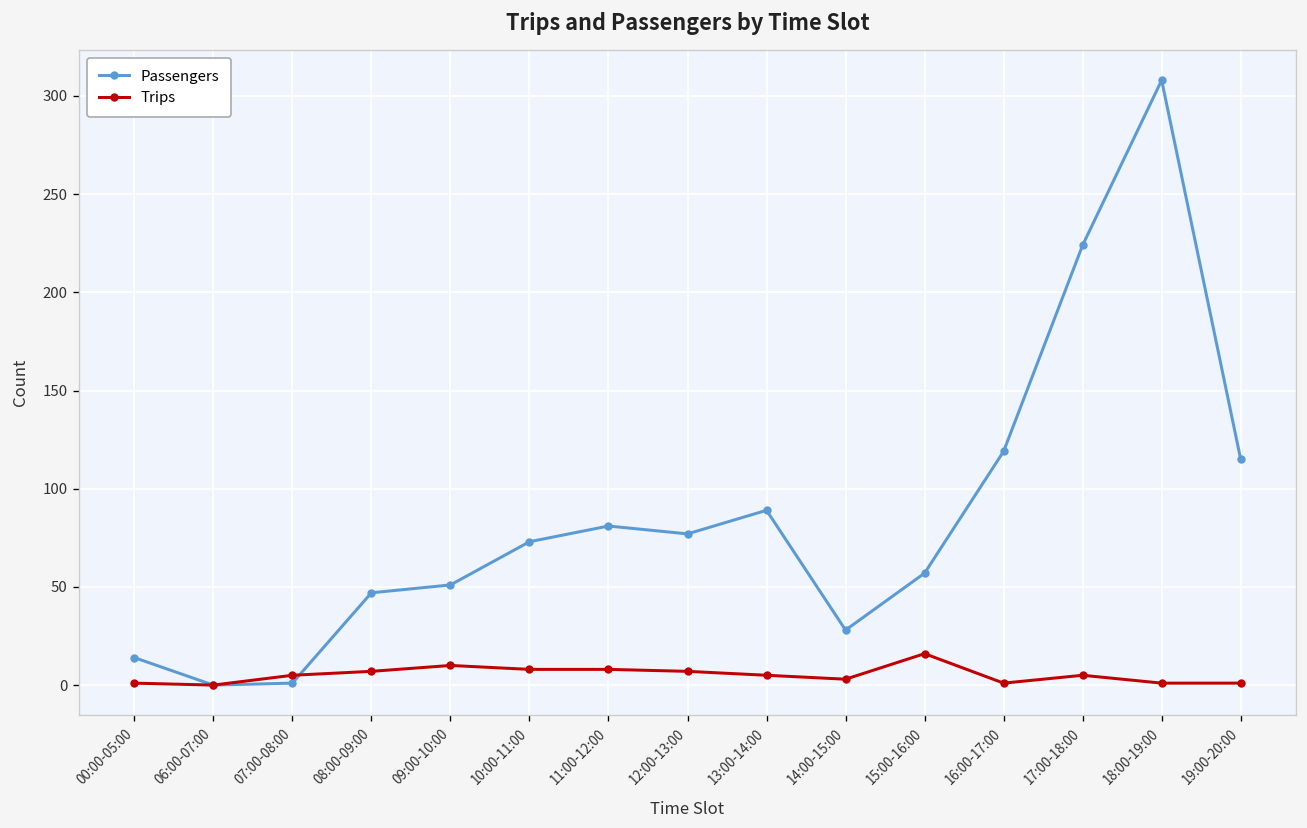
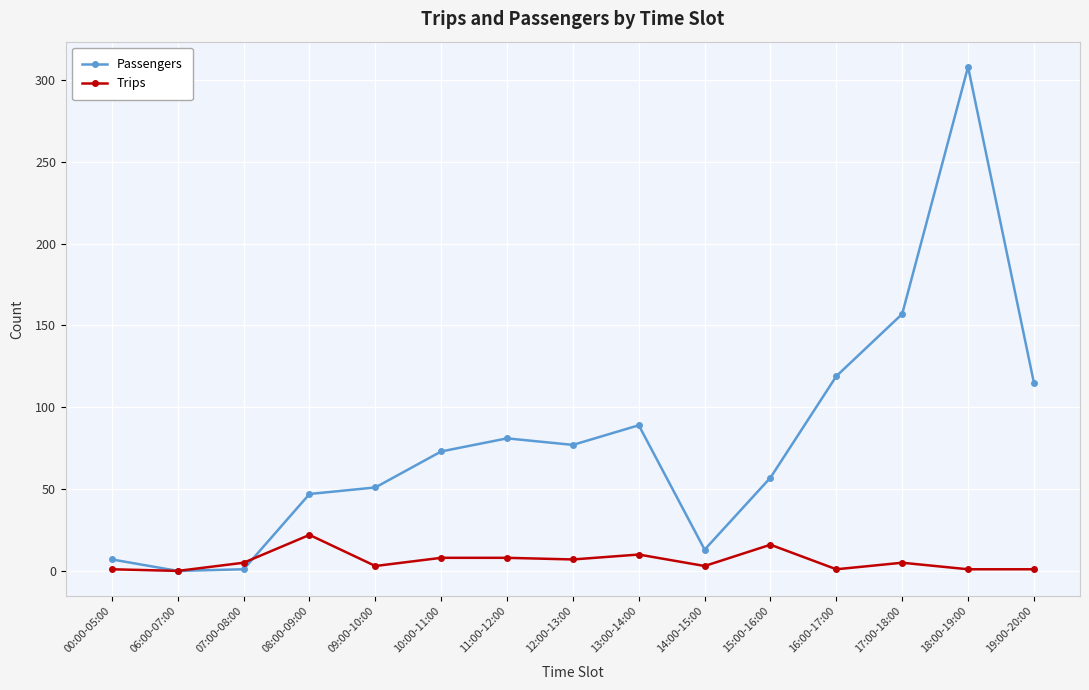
Passengers, 00:00-05:00: 14 -> 7
Trips, 08:00-09:00: 7 -> 22
Trips, 09:00-10:00: 10 -> 3
Trips, 13:00-14:00: 5 -> 10
Passengers, 14:00-15:00: 28 -> 13
Passengers, 17:00-18:00: 224 -> 157
